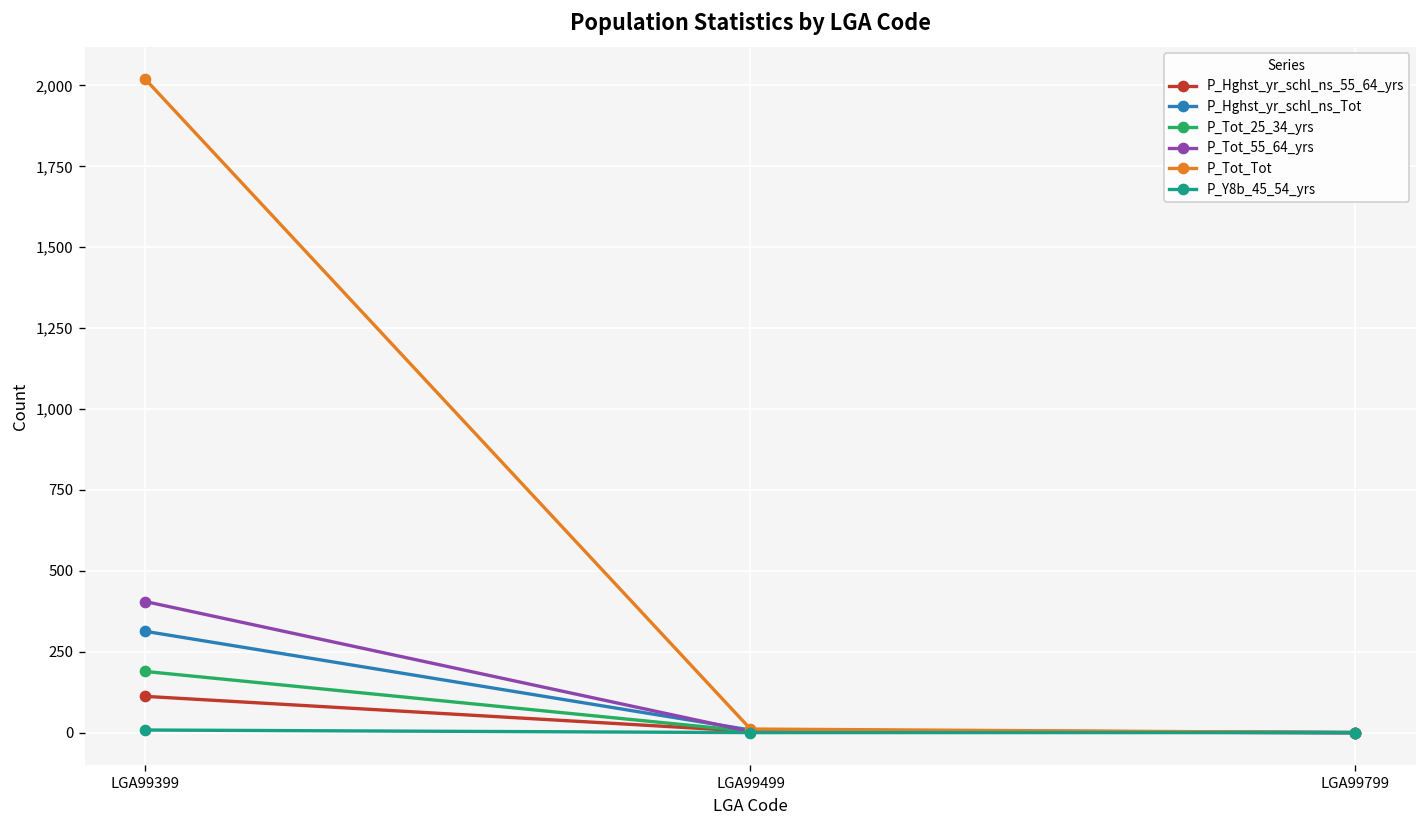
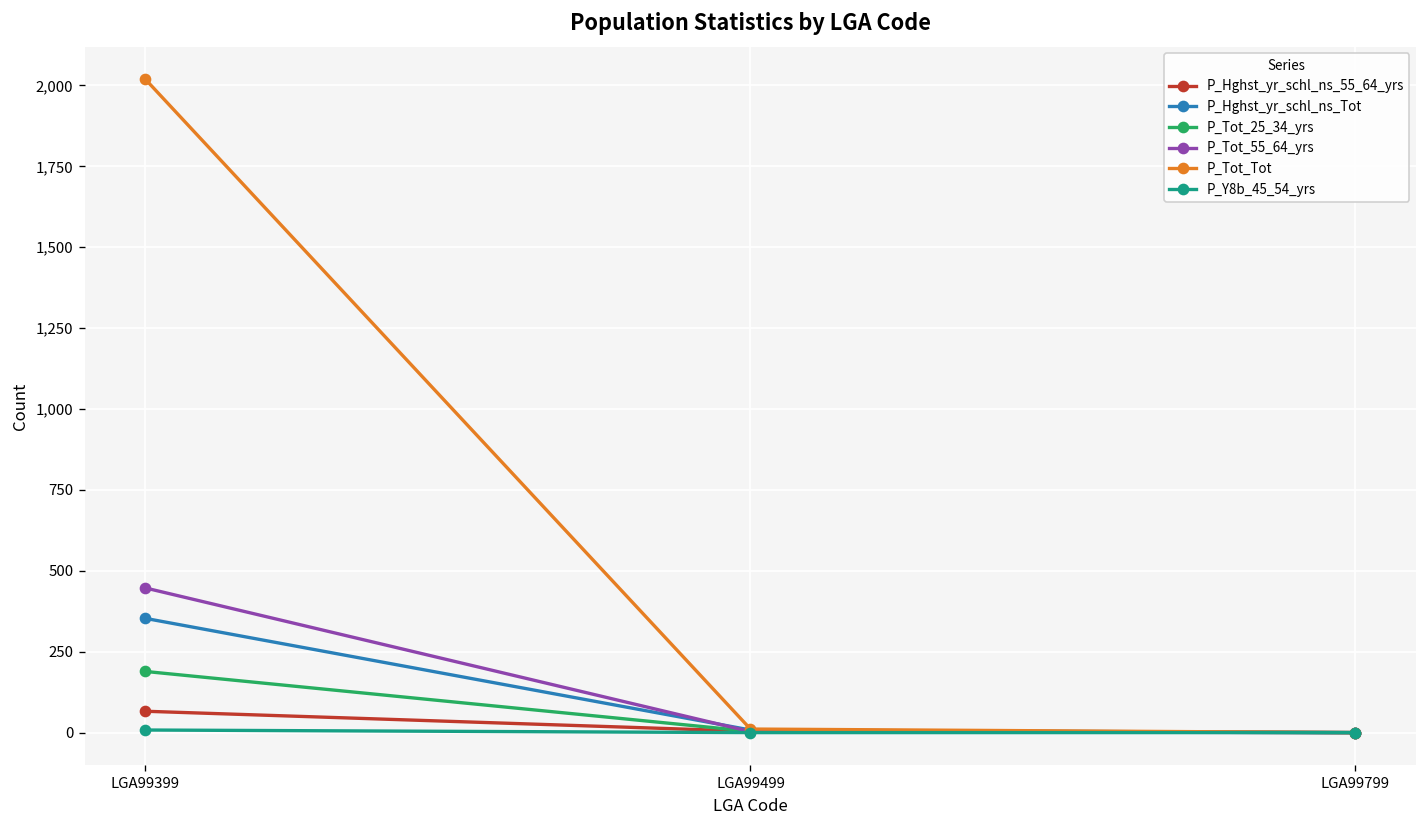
P_Hghst_yr_schl_ns_55_64_yrs, LGA99399: 110 -> 70
P_Hghst_yr_schl_ns_Tot, LGA99399: 310 -> 350
P_Tot_55_64_yrs, LGA99399: 410 -> 450
